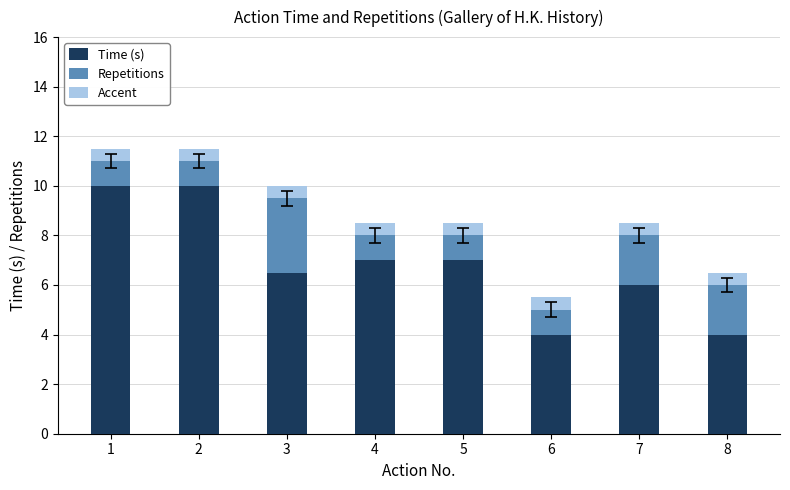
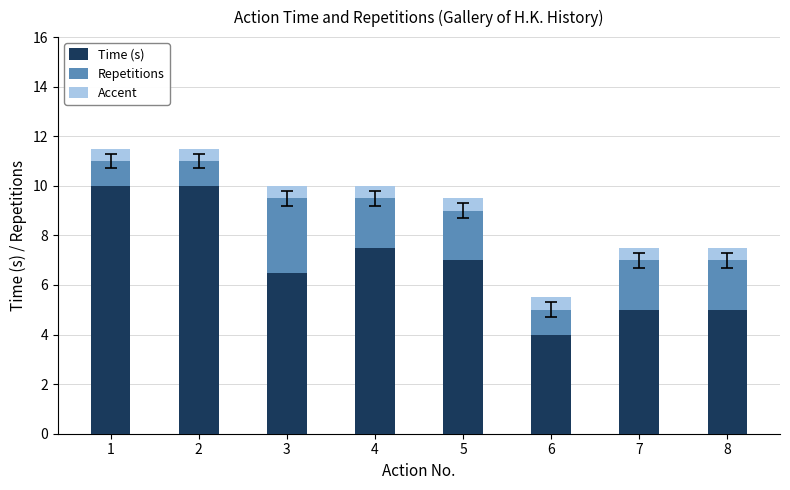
Time (s), 4: 7.0 -> 7.5
Repetitions, 4: 1 -> 2
Repetitions, 5: 1 -> 2
Time (s), 7: 6 -> 5
Time (s), 8: 4 -> 5
